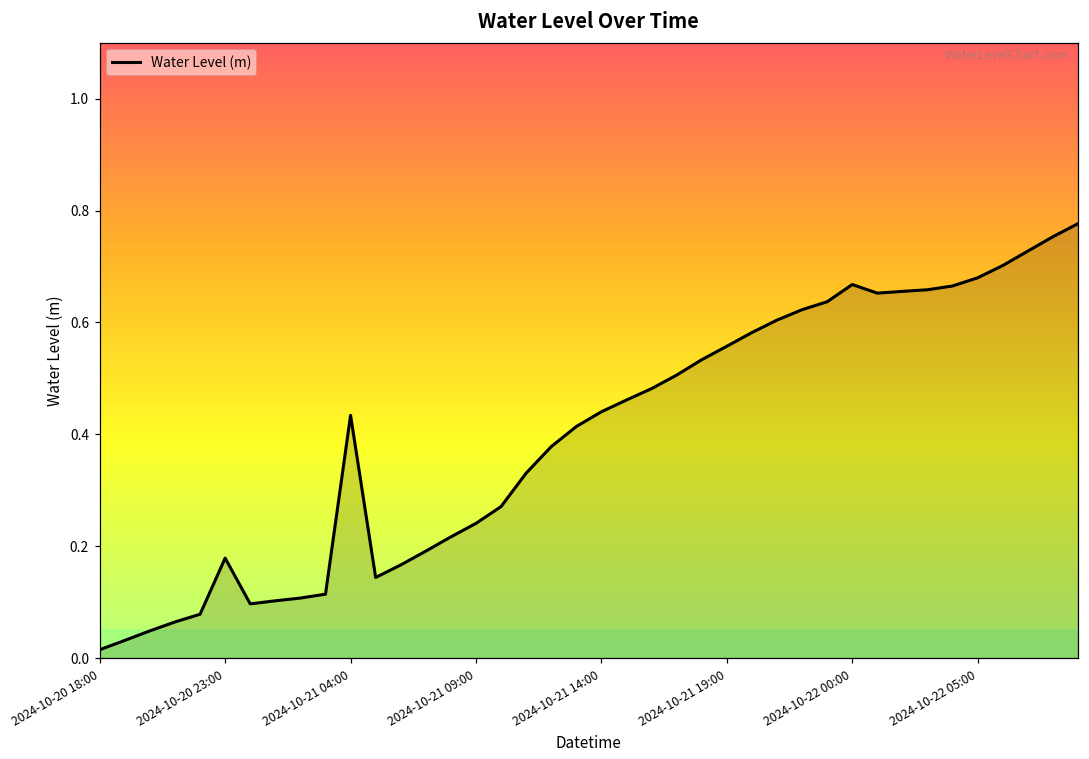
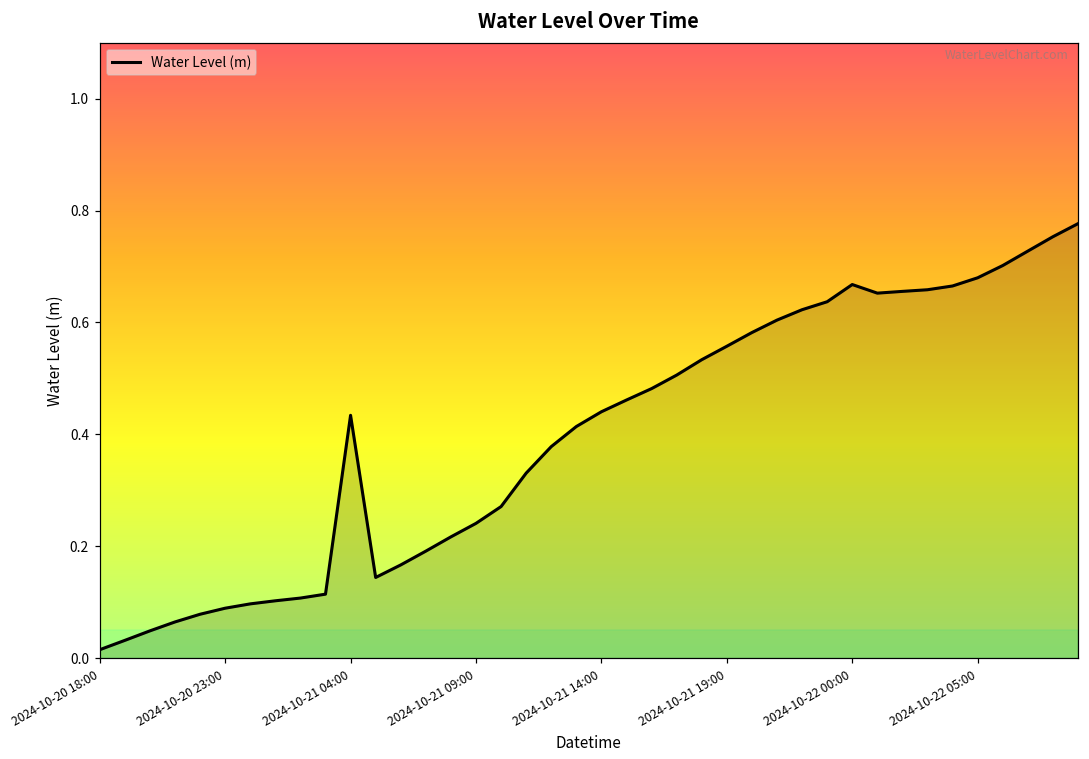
2024-10-20 23:00: 0.18 -> 0.09
